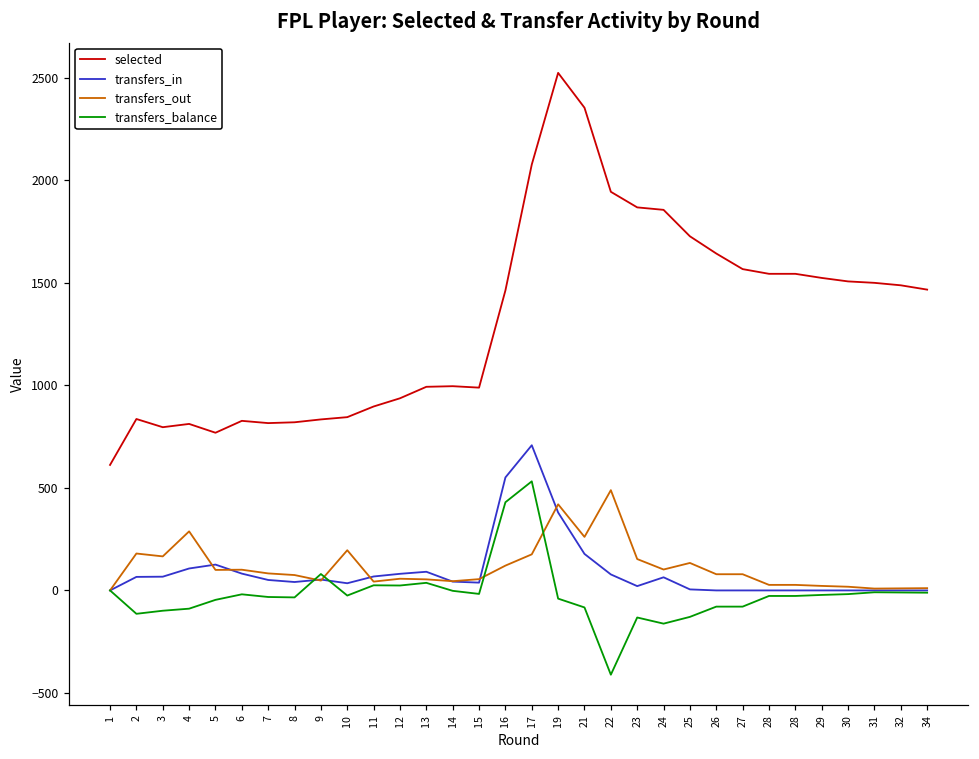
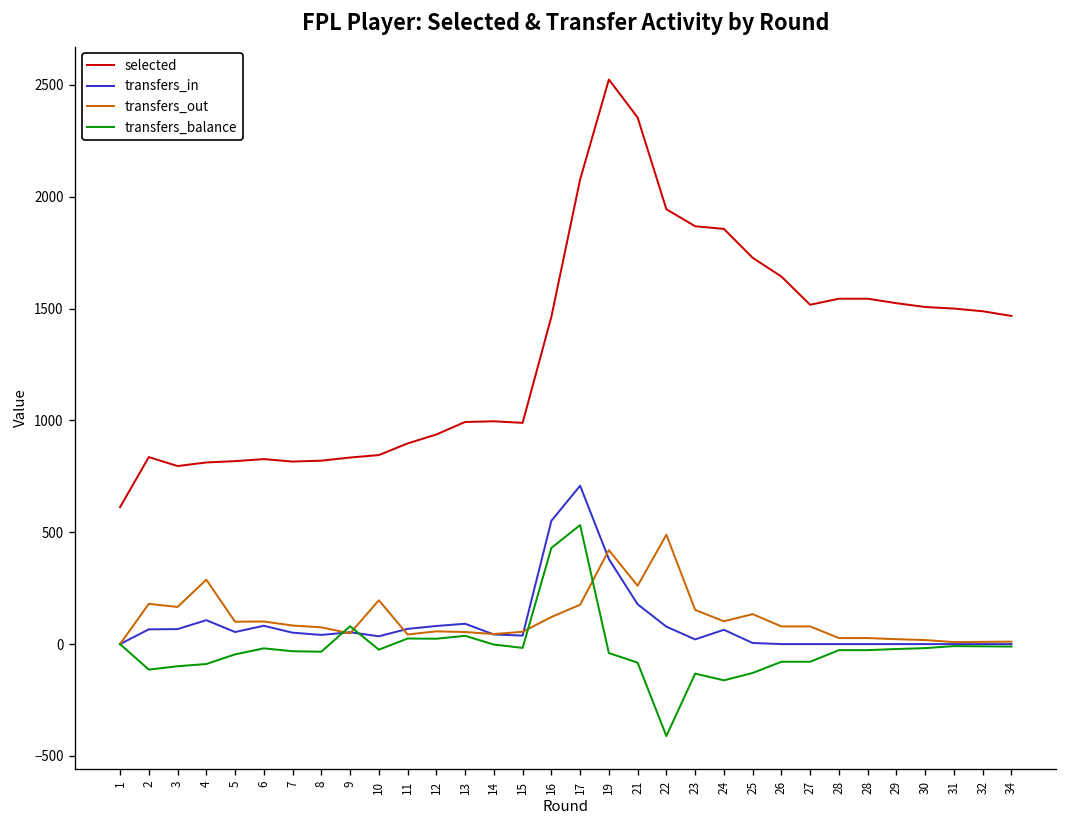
selected, 5: 770 -> 820
transfers_in, 5: 130 -> 50
selected, 27: 1570 -> 1520
